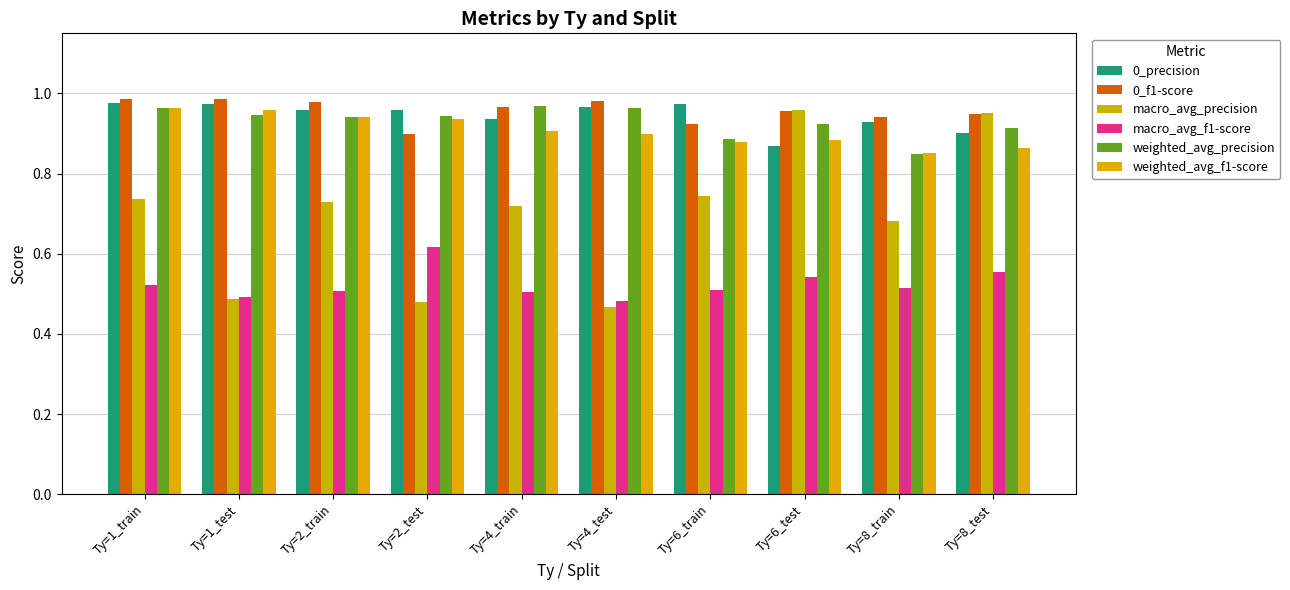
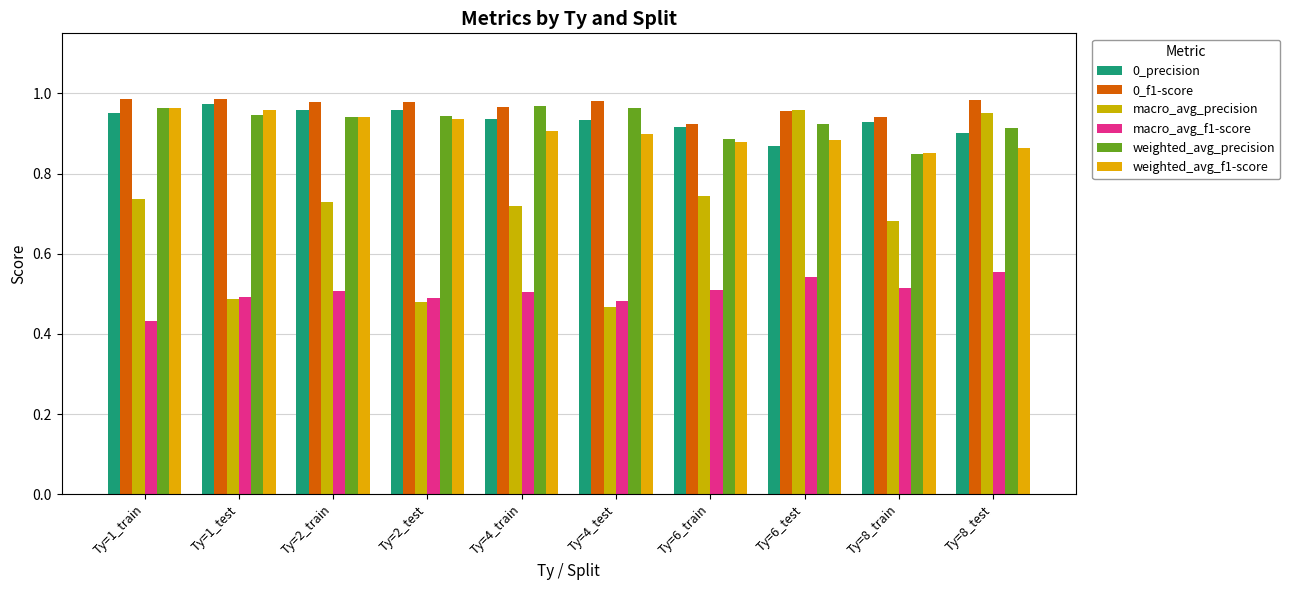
0_precision, Ty=1_train: 0.98 -> 0.95
macro_avg_f1-score, Ty=1_train: 0.52 -> 0.43
0_f1-score, Ty=2_test: 0.90 -> 0.98
macro_avg_f1-score, Ty=2_test: 0.62 -> 0.49
0_precision, Ty=4_test: 0.97 -> 0.93
0_precision, Ty=6_train: 0.97 -> 0.92
0_f1-score, Ty=8_test: 0.95 -> 0.98
